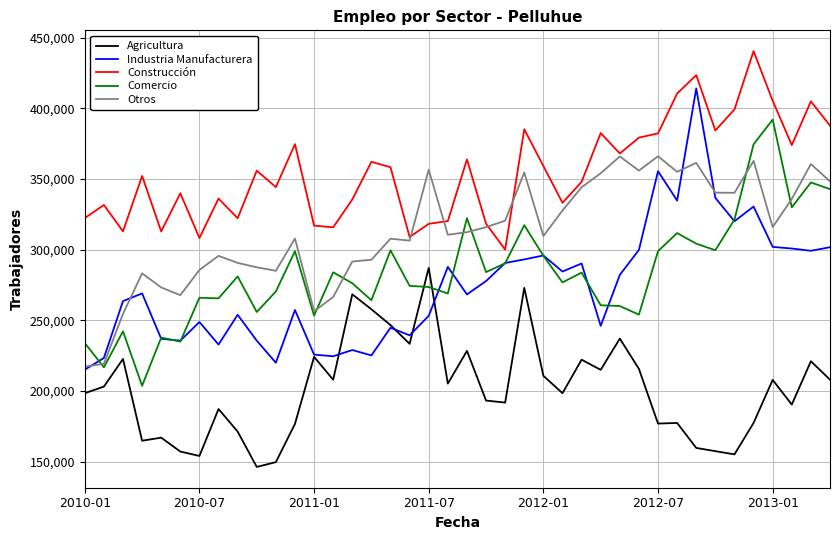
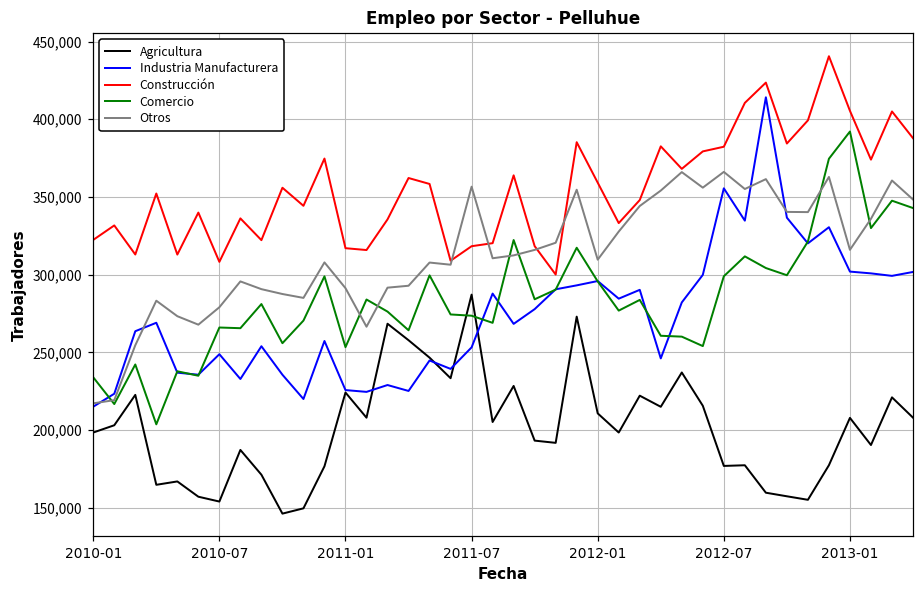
Otros, 2010-07: 286,000 -> 279,000
Otros, 2011-01: 256,000 -> 291,000
